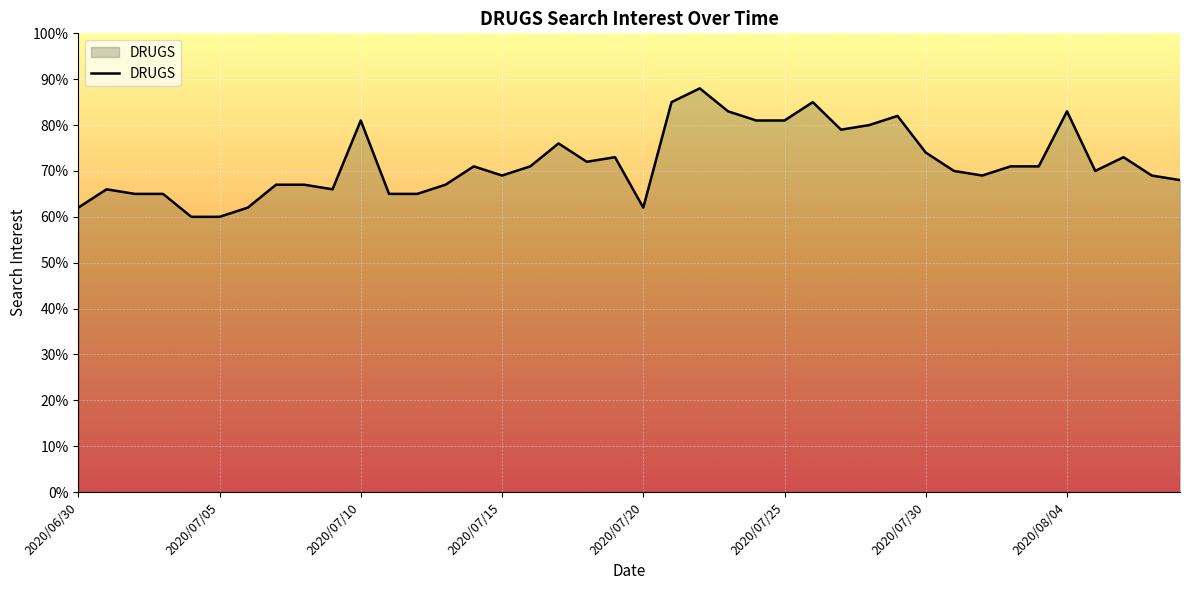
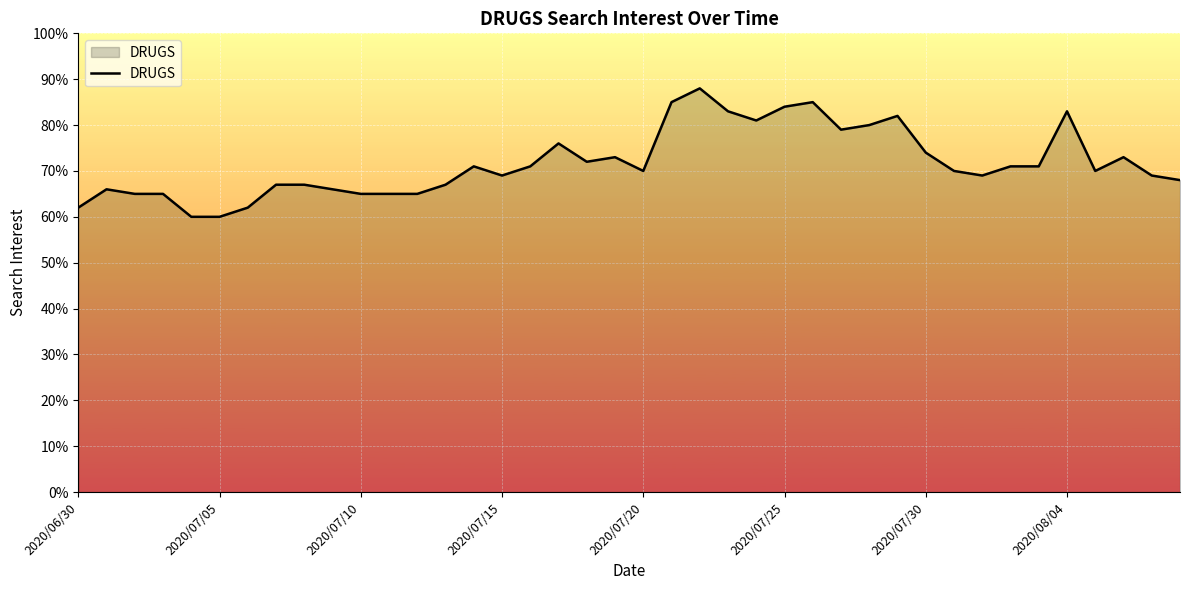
2020/07/10: 81% -> 65%
2020/07/20: 62% -> 70%
2020/07/25: 81% -> 84%
